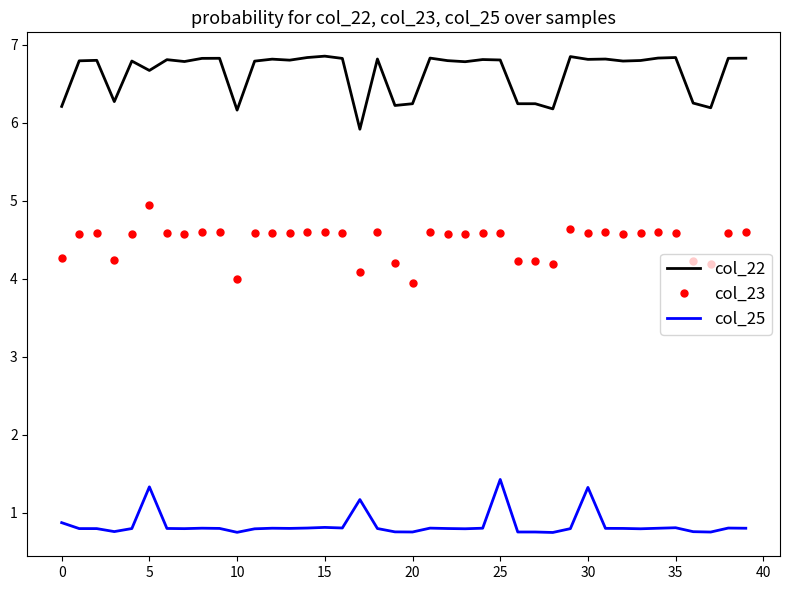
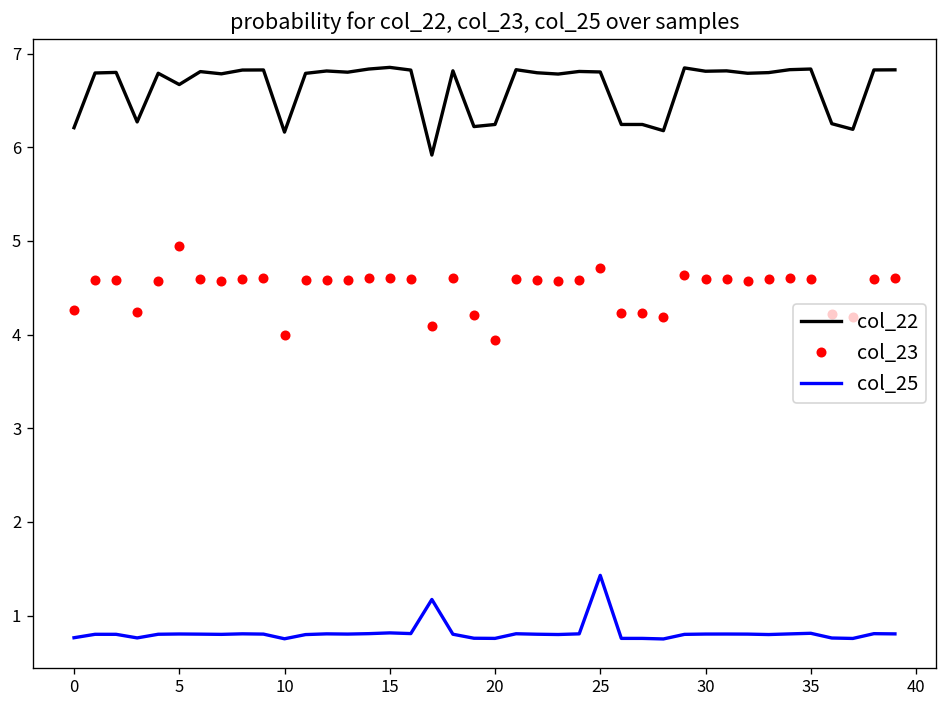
col_25, 0: 0.9 -> 0.8
col_25, 5: 1.3 -> 0.8
col_23, 25: 4.6 -> 4.7
col_25, 30: 1.3 -> 0.8
